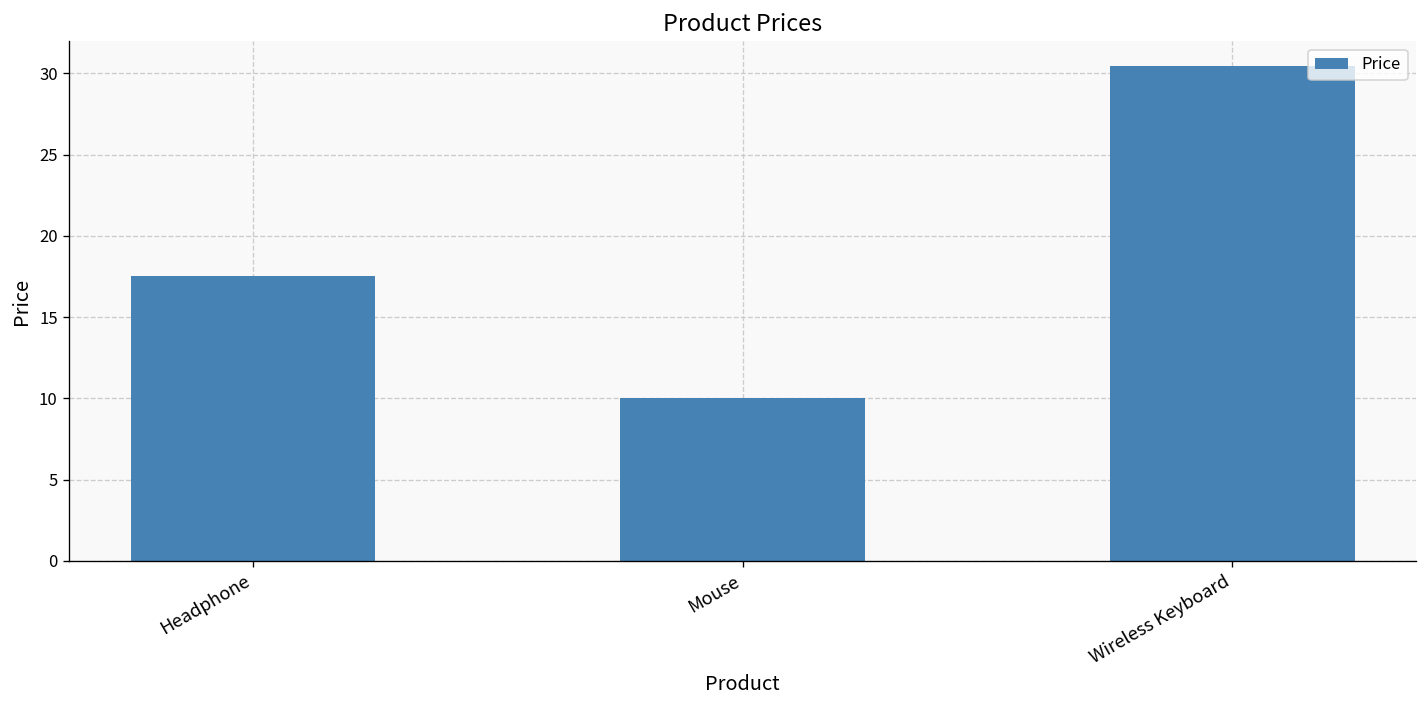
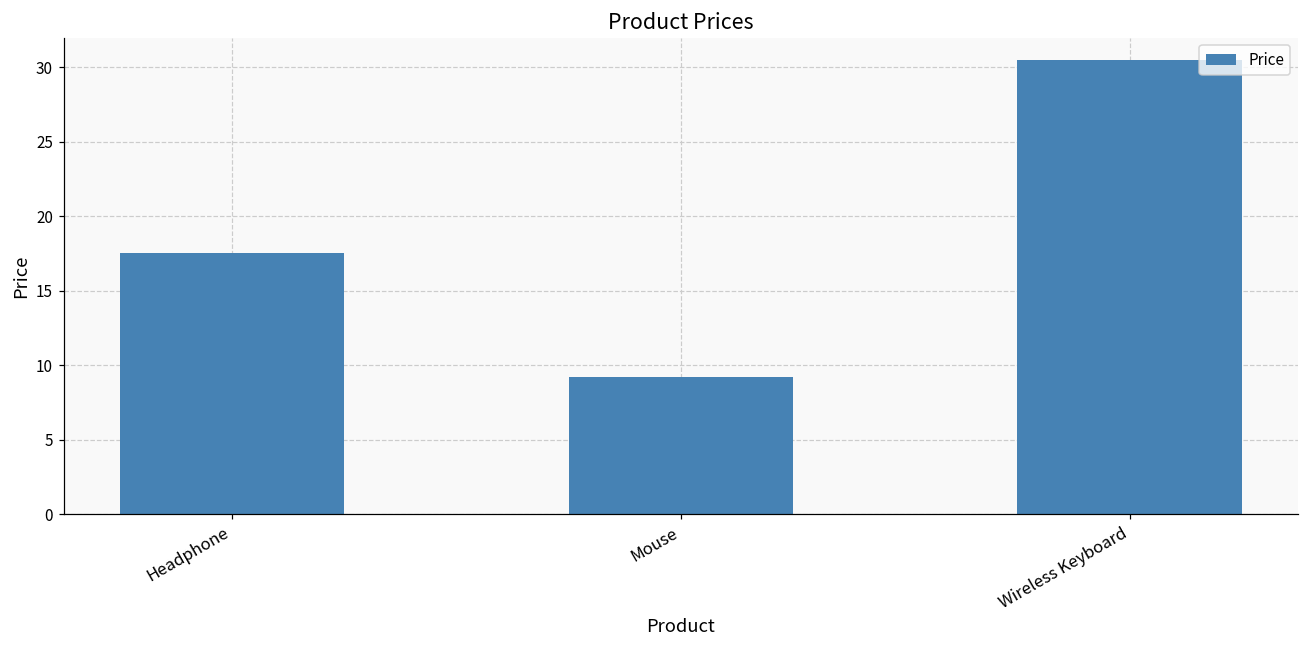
Mouse: 10.0 -> 9.2
